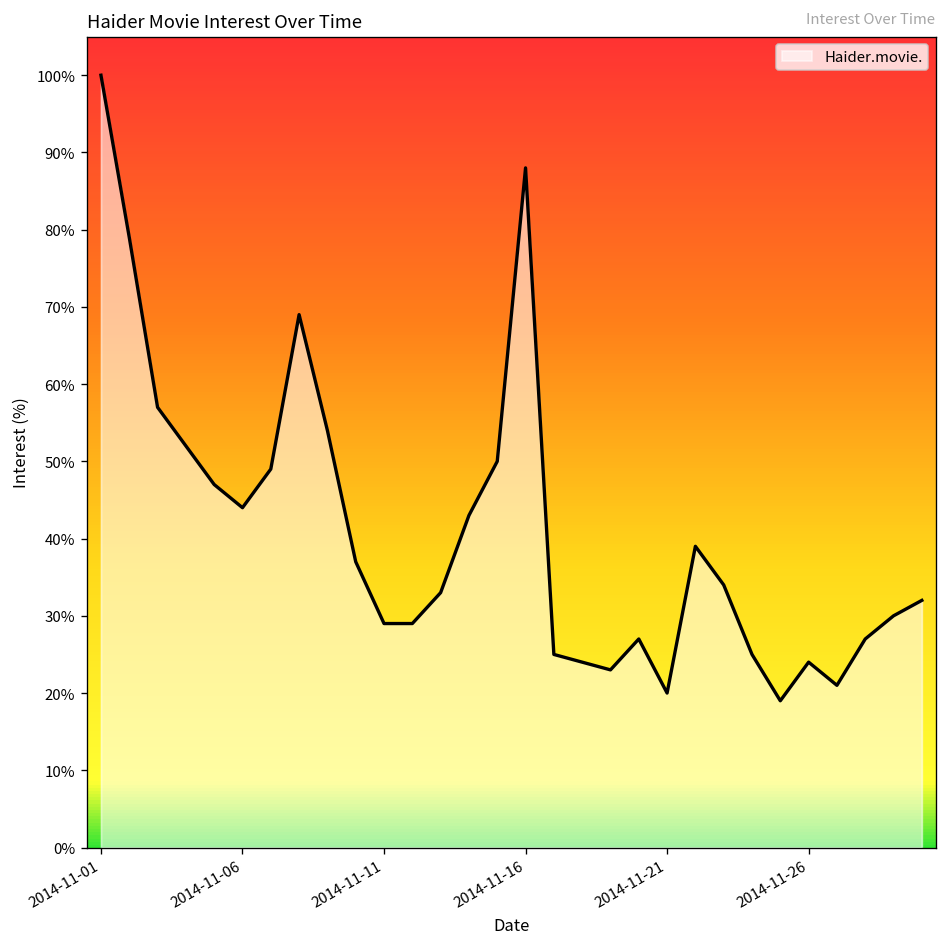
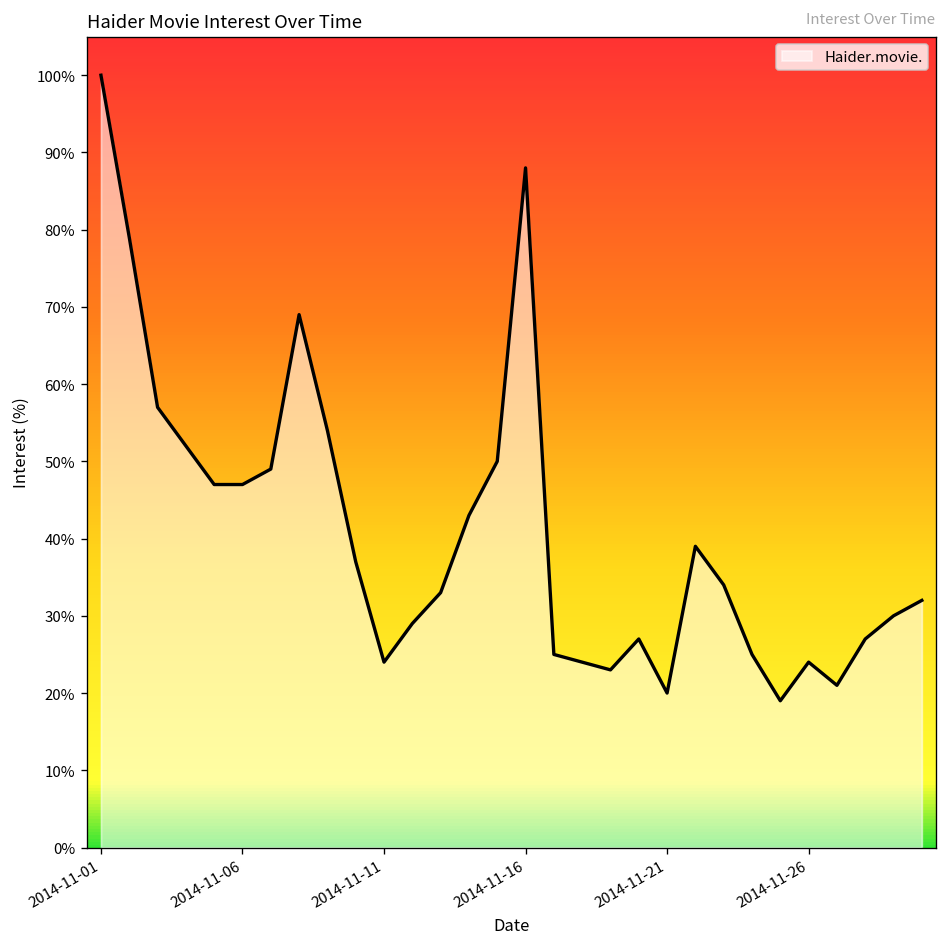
2014-11-06: 44% -> 47%
2014-11-11: 29% -> 24%
